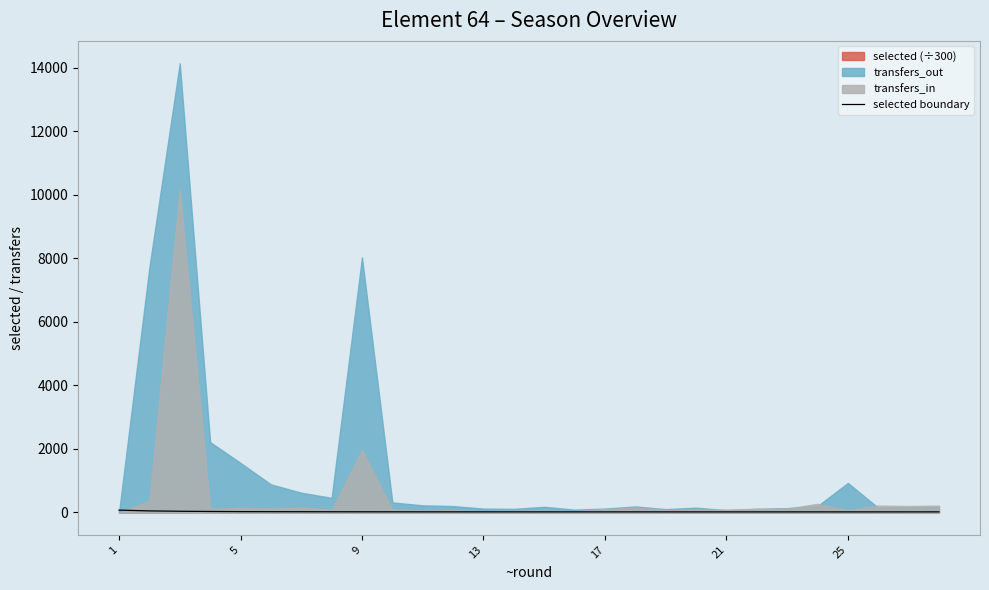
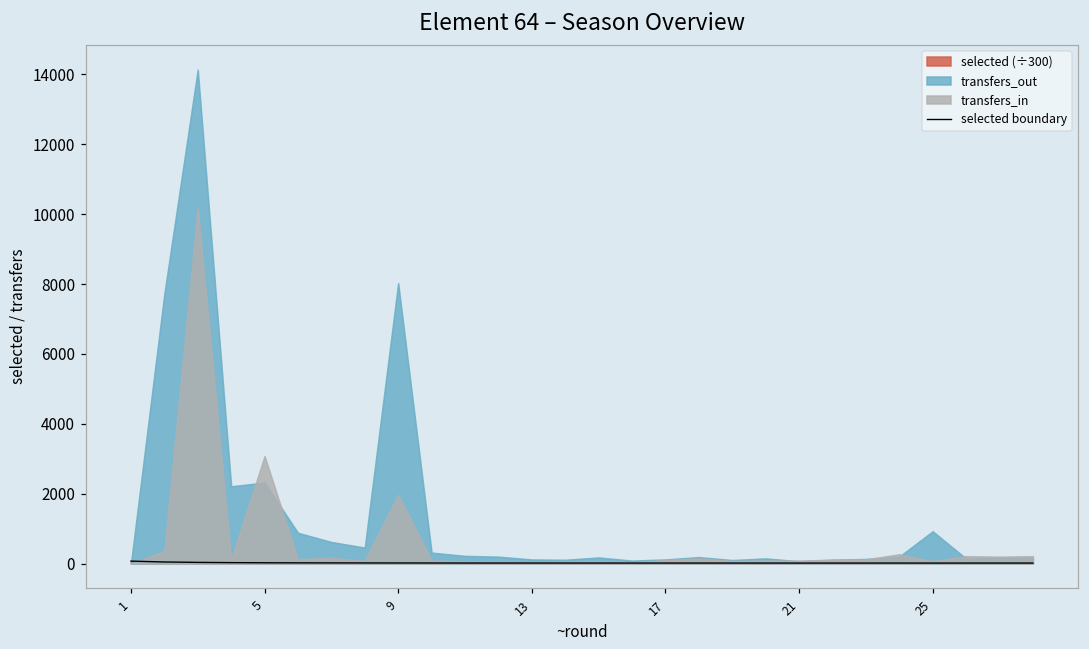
transfers_out, 5: 1600 -> 2300
transfers_in, 5: 200 -> 3100
